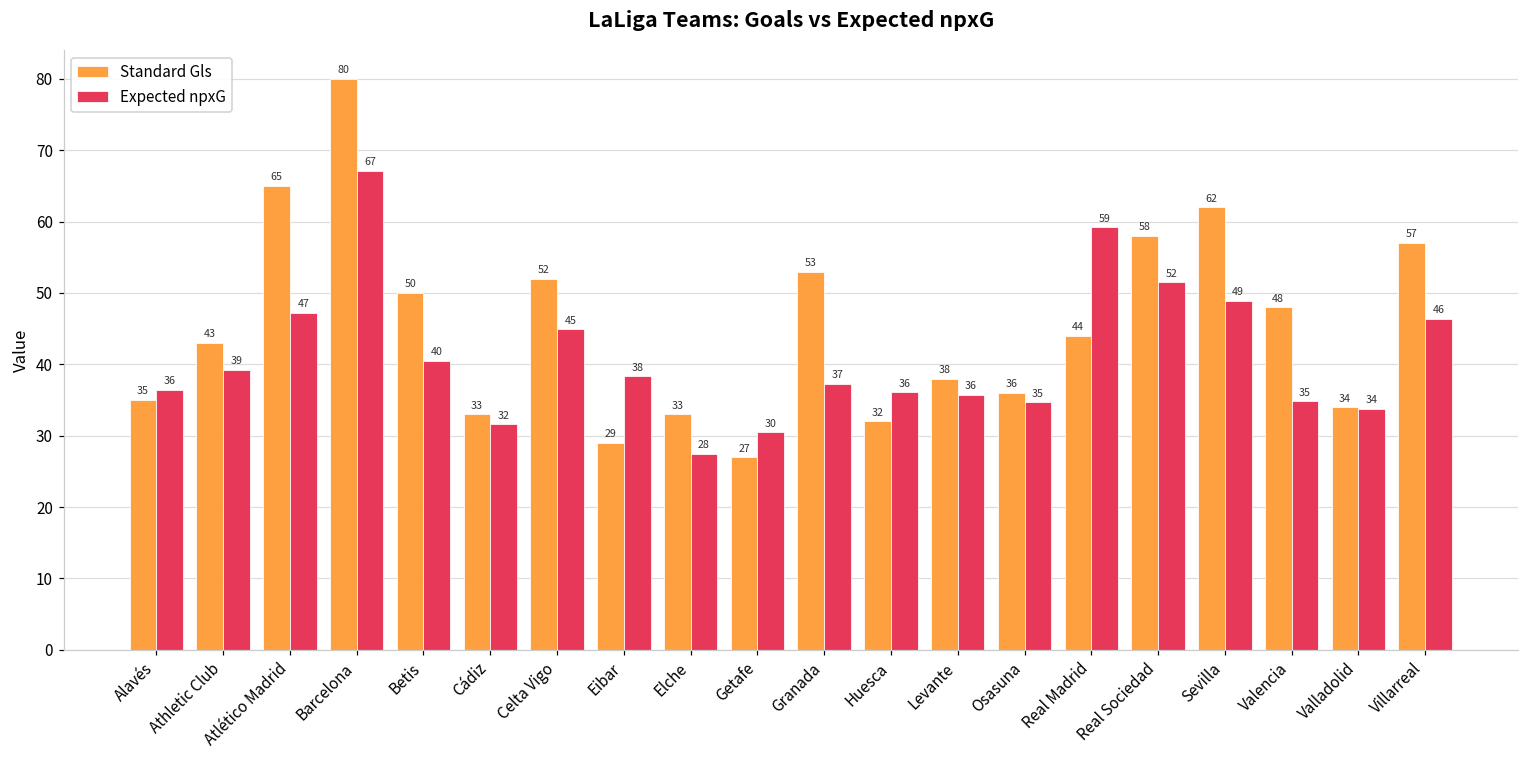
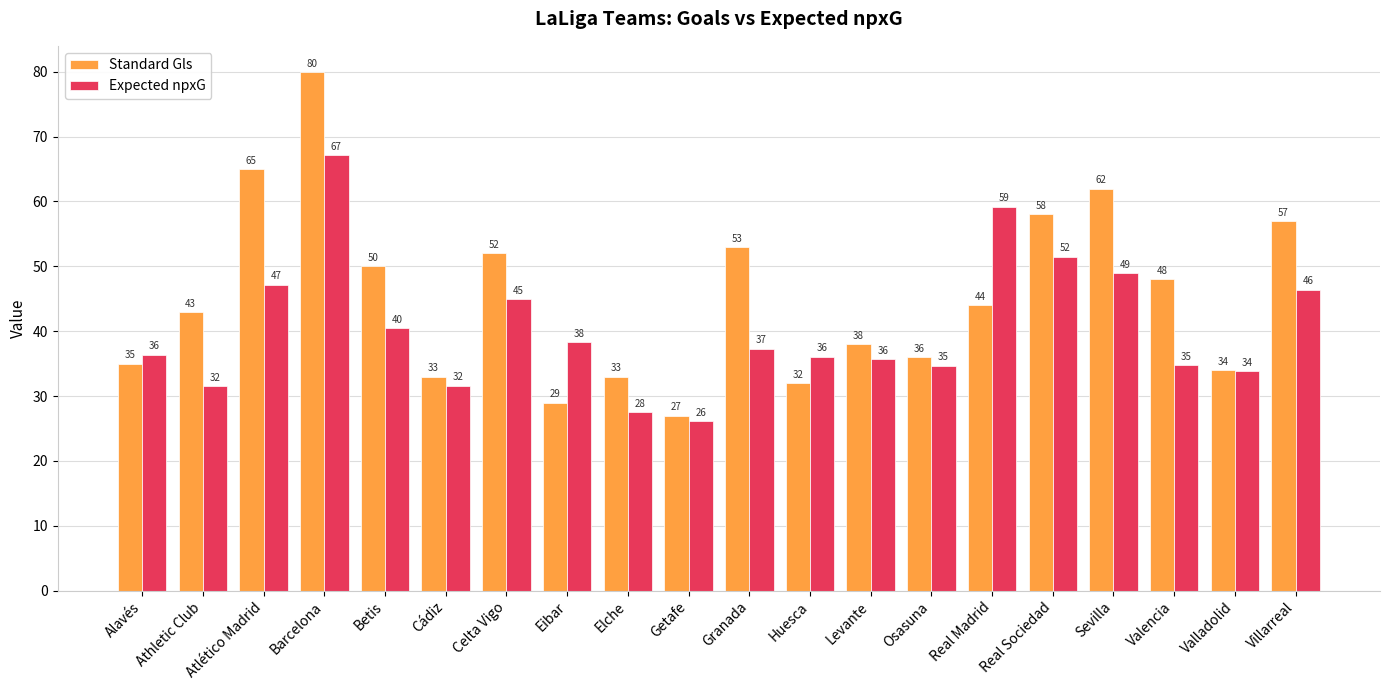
Expected npxG, Athletic Club: 39 -> 32
Expected npxG, Getafe: 30 -> 26
